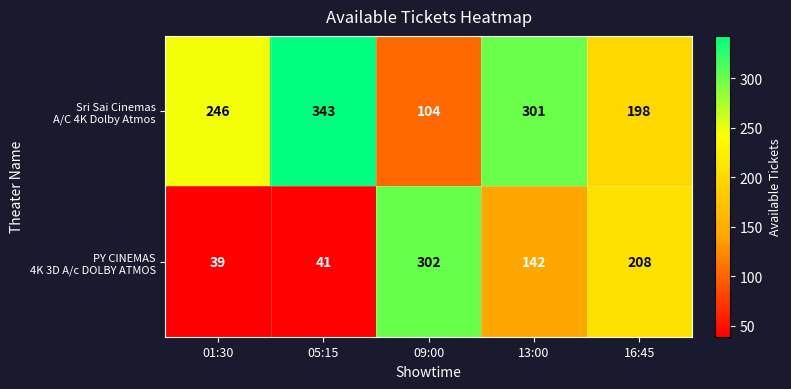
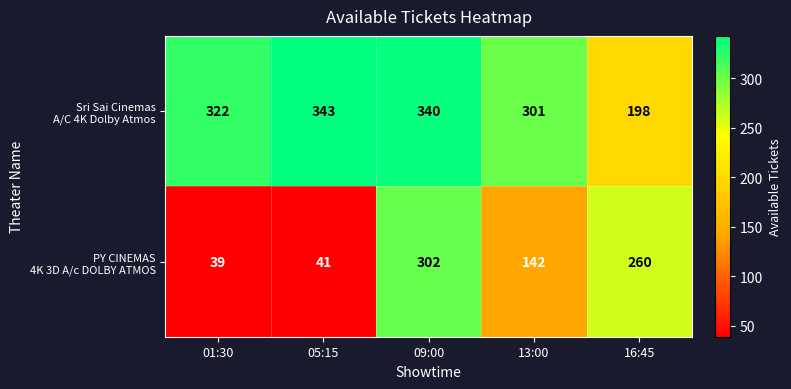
Sri Sai Cinemas A/C 4K Dolby Atmos, 01:30: 246 -> 322
Sri Sai Cinemas A/C 4K Dolby Atmos, 09:00: 104 -> 340
PY CINEMAS 4K 3D A/c DOLBY ATMOS, 16:45: 208 -> 260
